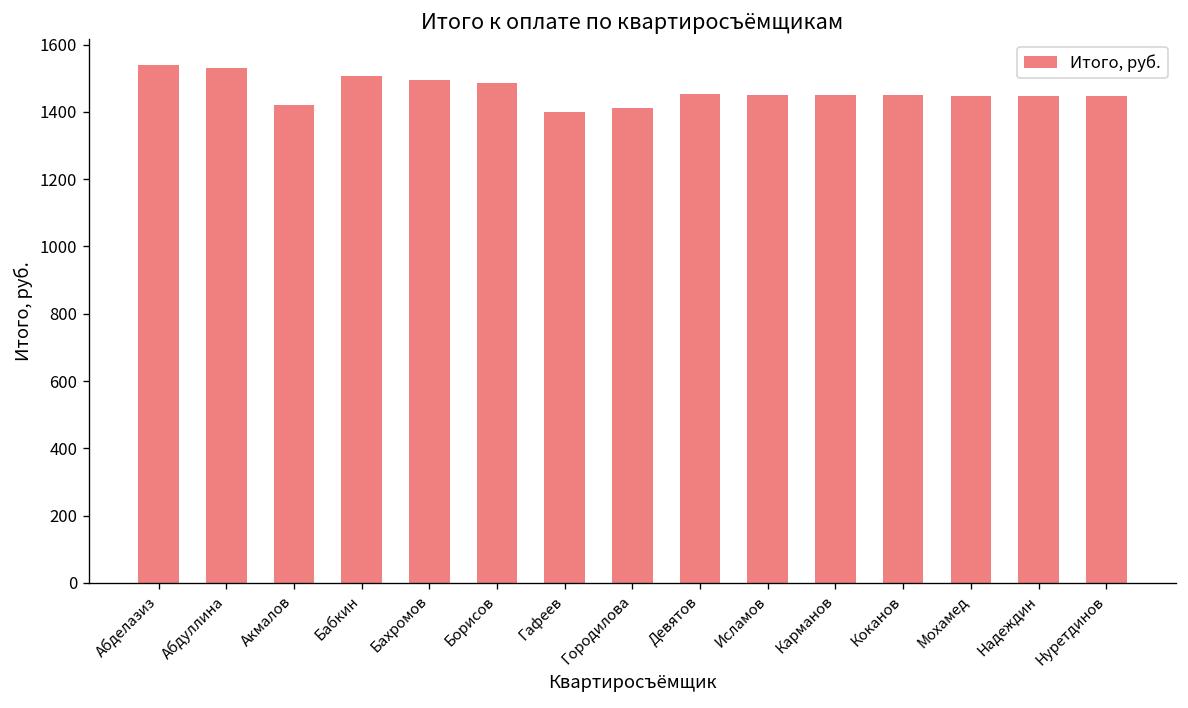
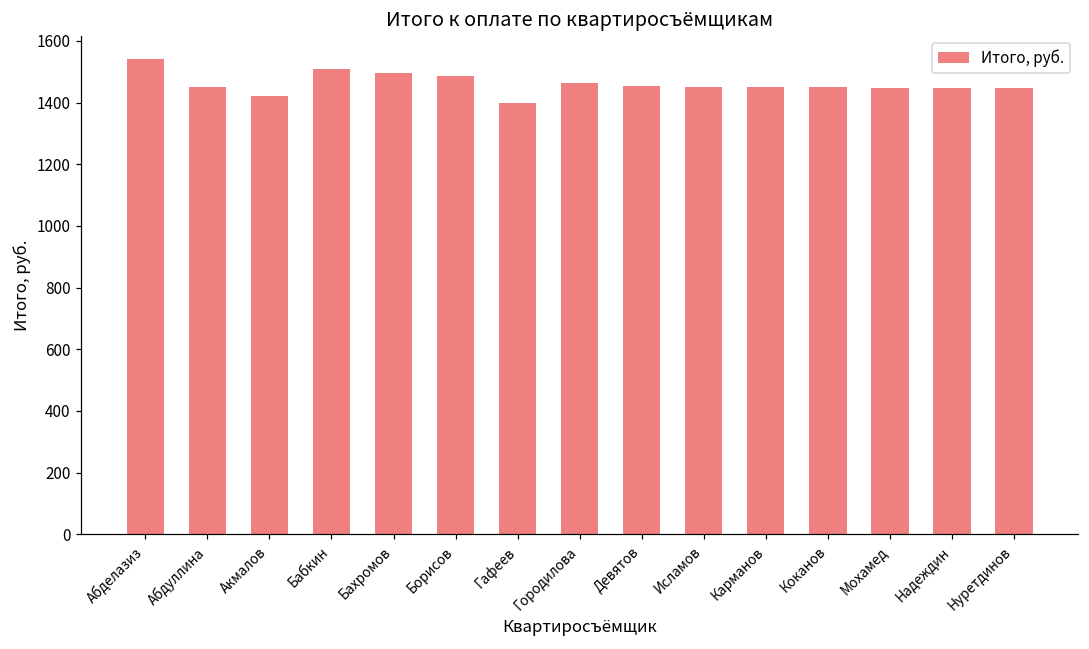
Абдуллина: 1530 -> 1450
Городилова: 1410 -> 1460
